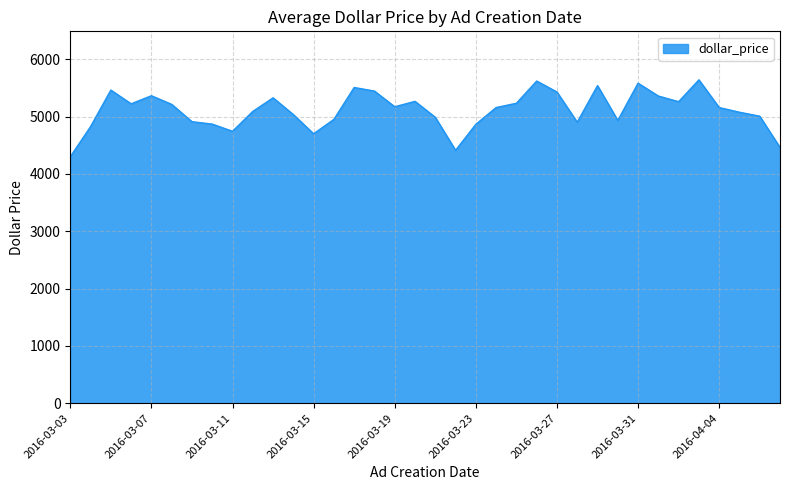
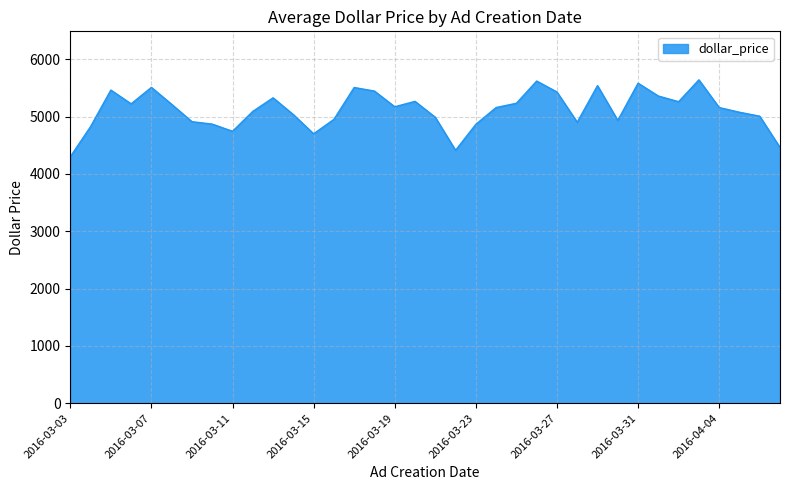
2016-03-07: 5400 -> 5500
